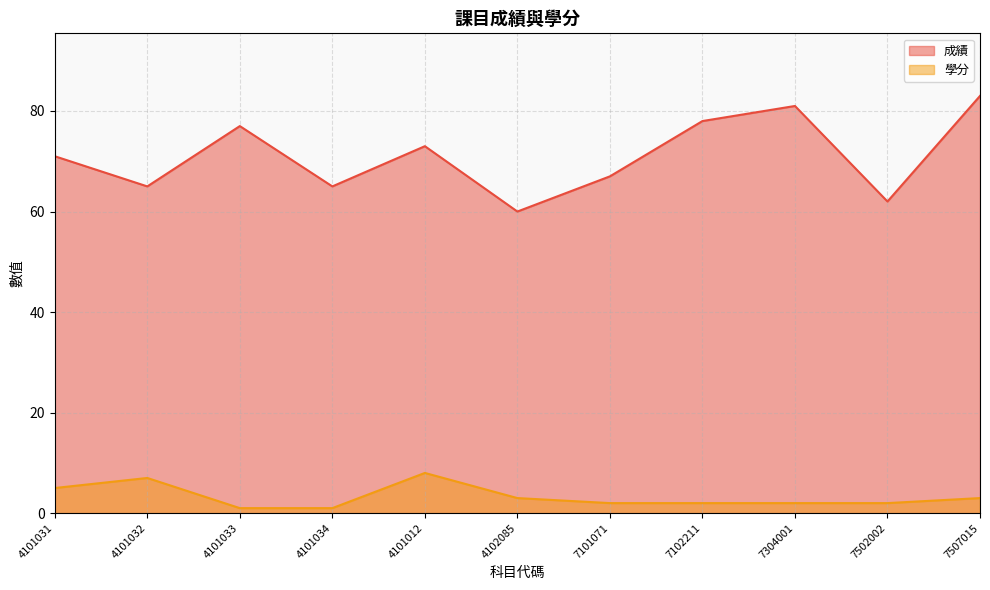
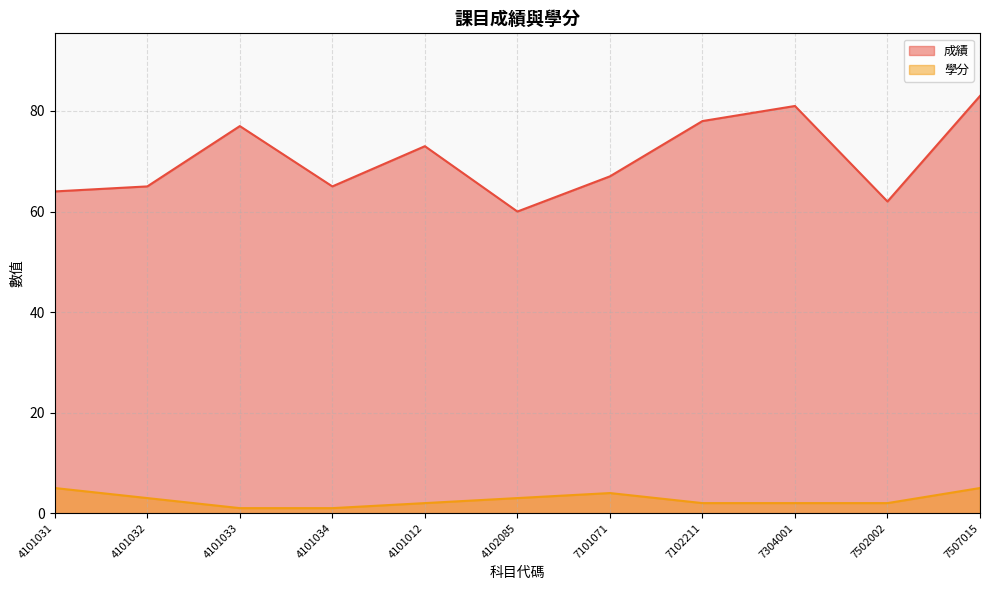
成績, 4101031: 71 -> 64
學分, 4101032: 7 -> 3
學分, 4101012: 8 -> 2
學分, 7101071: 2 -> 4
學分, 7507015: 3 -> 5
